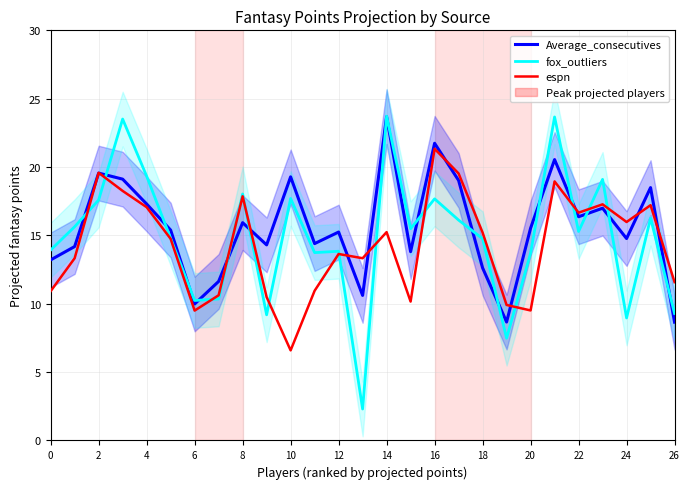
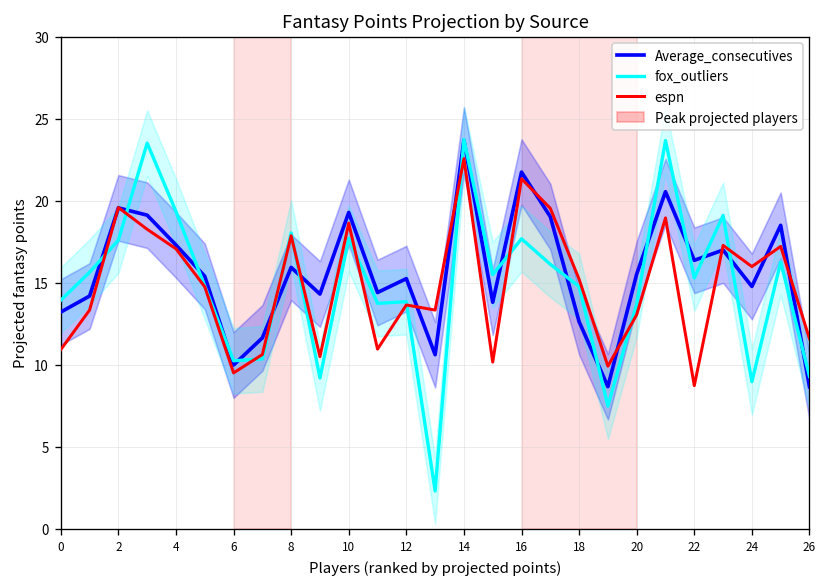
espn, 10: 6.6 -> 18.6
espn, 14: 15.2 -> 22.6
espn, 20: 9.5 -> 13.1
espn, 22: 16.7 -> 8.7
